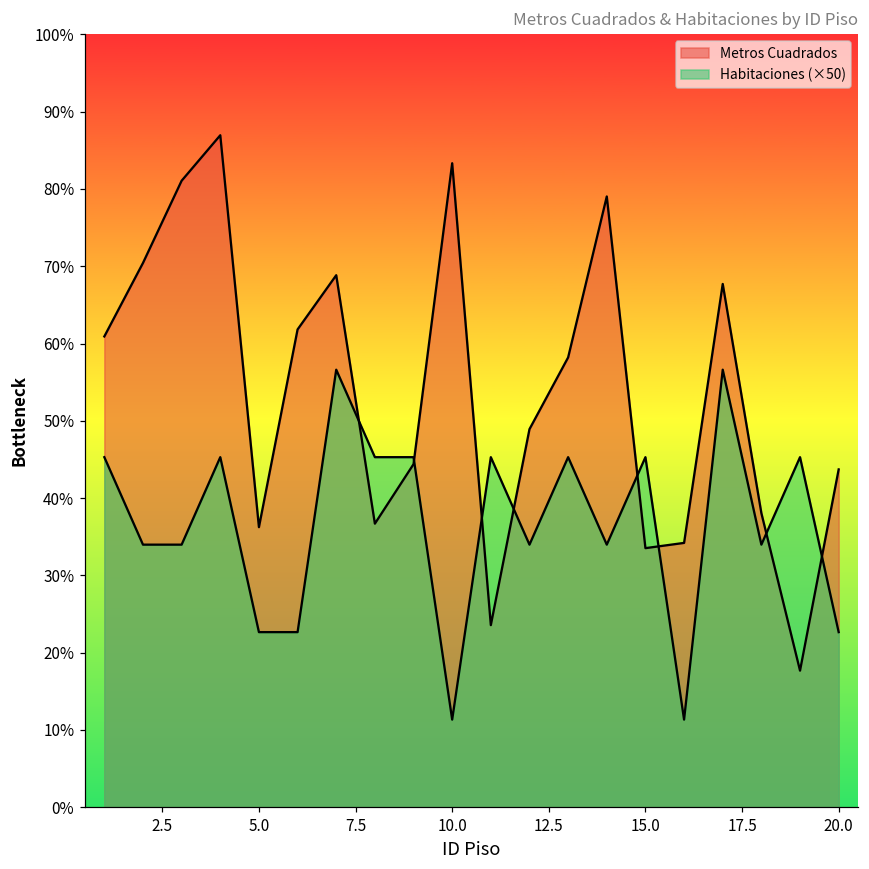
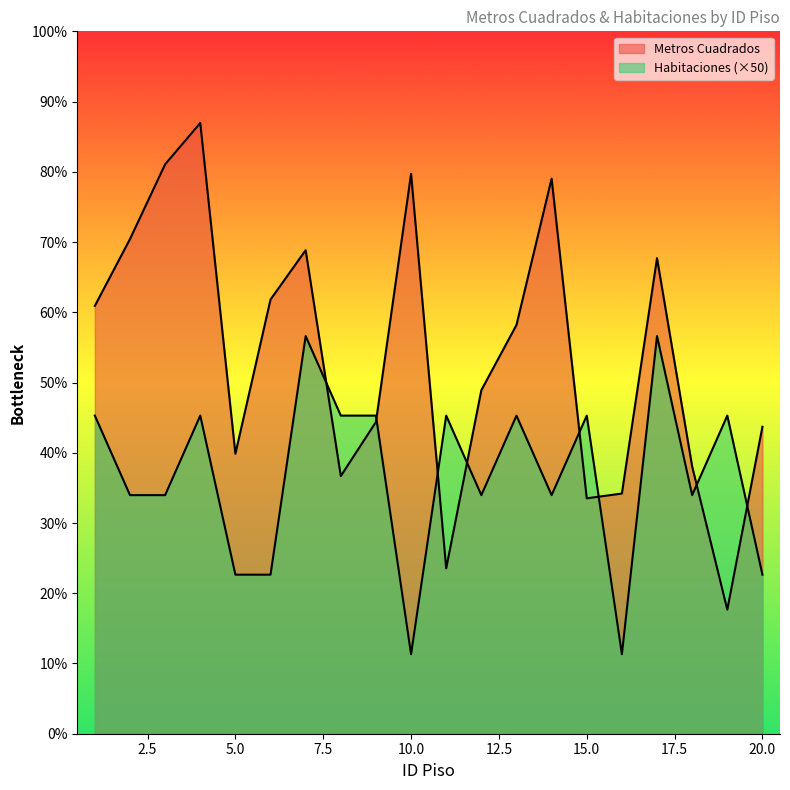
Metros Cuadrados, 5.0: 36% -> 40%
Metros Cuadrados, 10.0: 83% -> 80%
